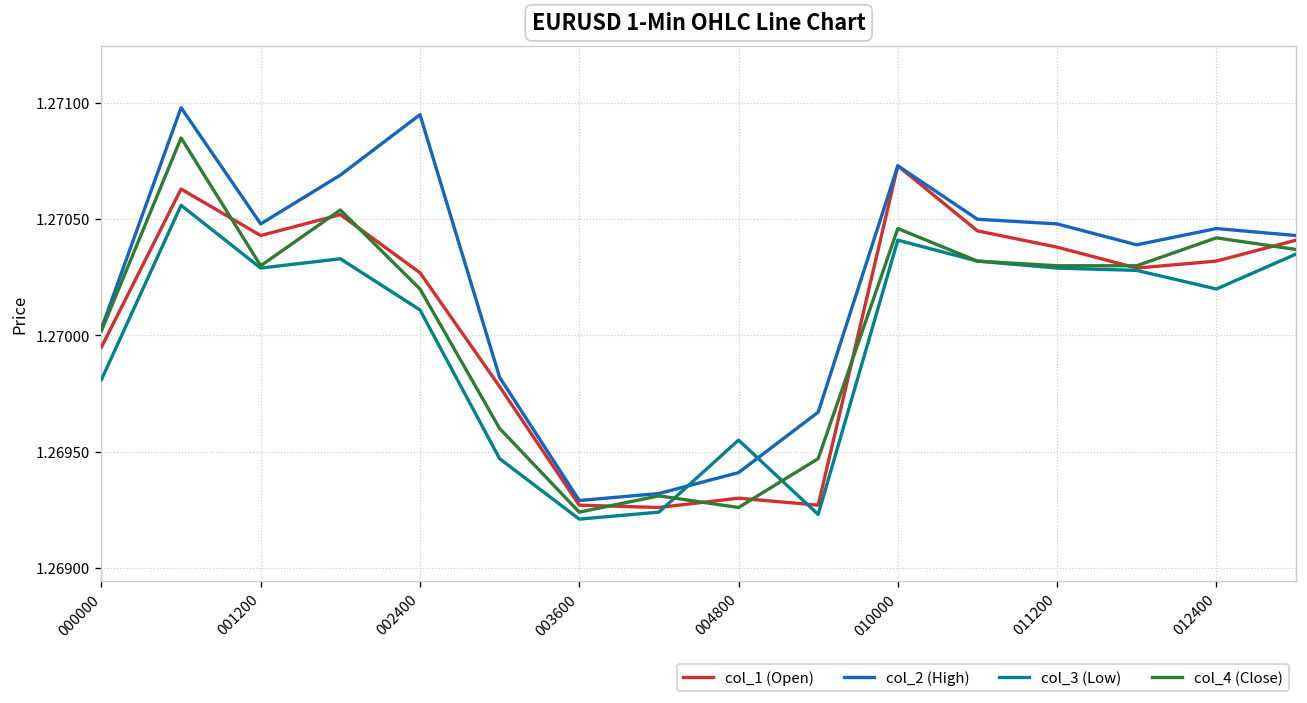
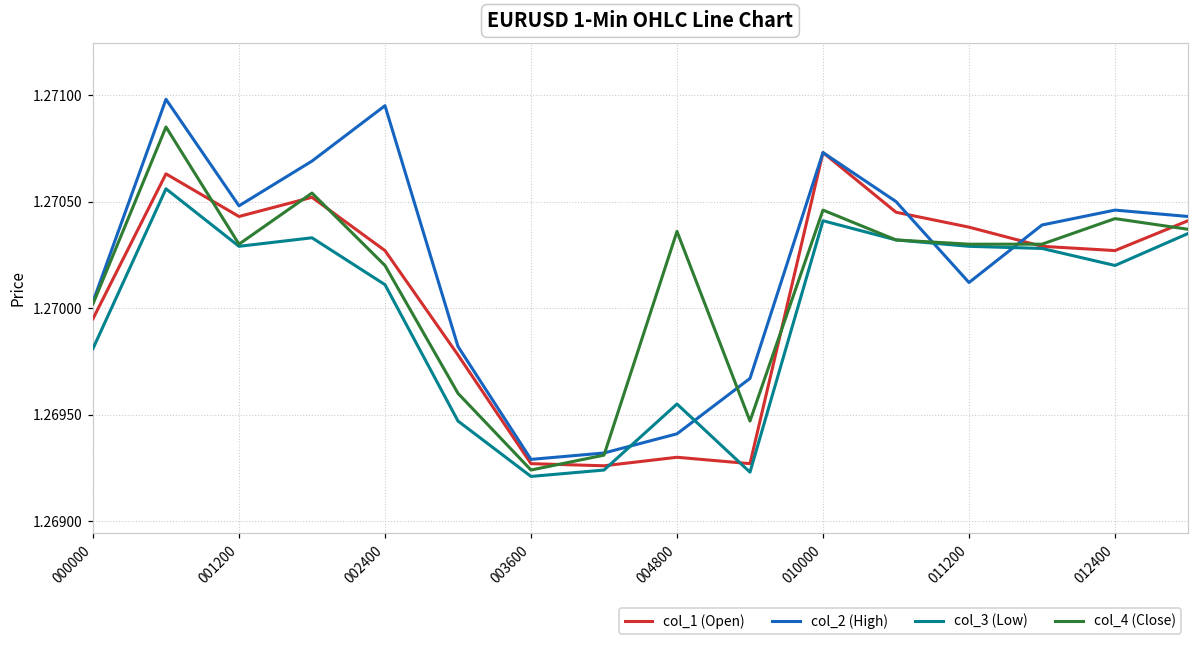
col_4 (Close), 004800: 1.26926 -> 1.27036
col_2 (High), 011200: 1.27048 -> 1.27012
col_1 (Open), 012400: 1.27032 -> 1.27027
